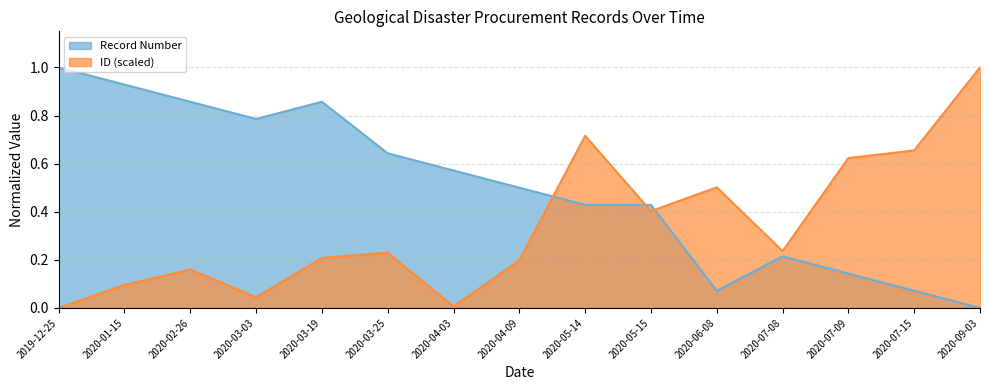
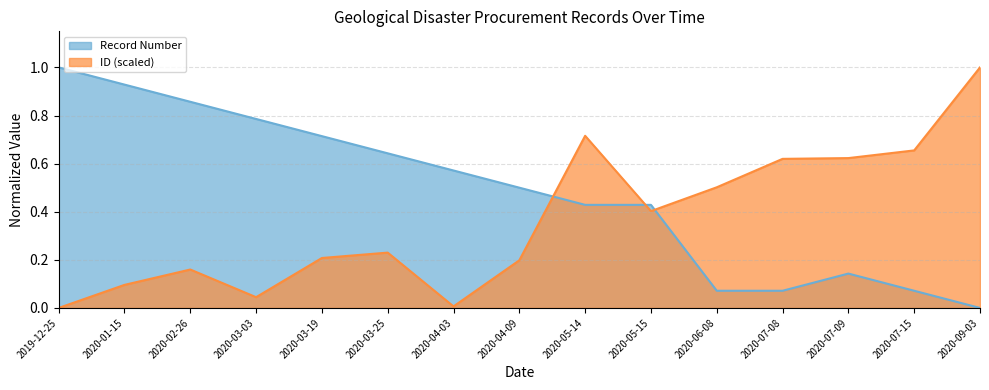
Record Number, 2020-03-19: 0.86 -> 0.71
Record Number, 2020-07-08: 0.21 -> 0.07
ID (scaled), 2020-07-08: 0.24 -> 0.62
